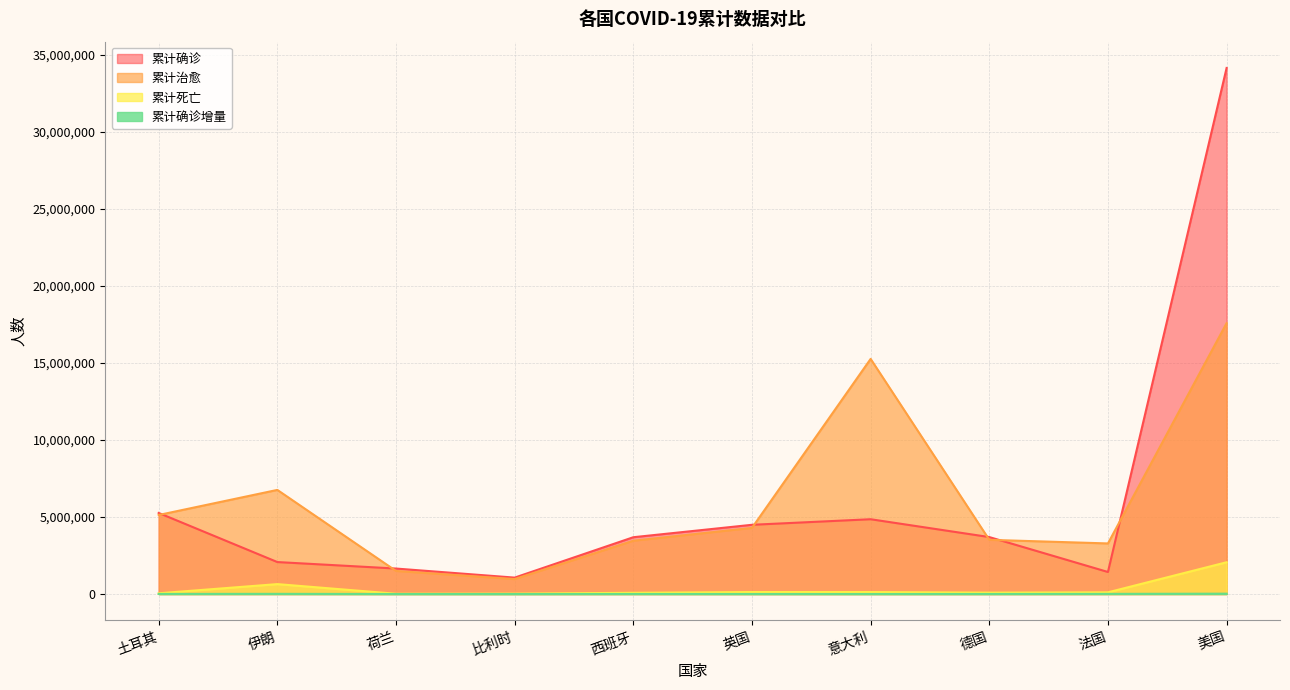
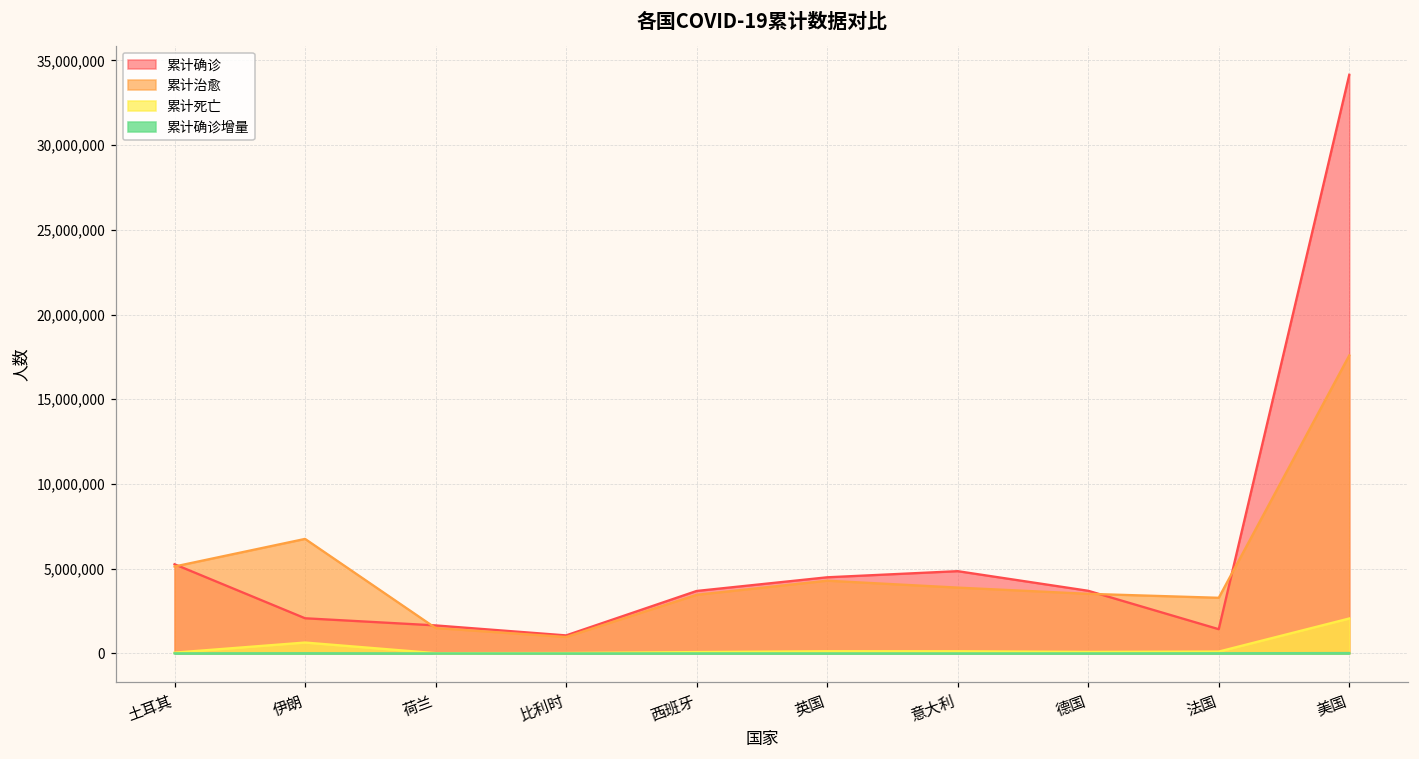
累计治愈, 意大利: 15,300,000 -> 3,900,000
